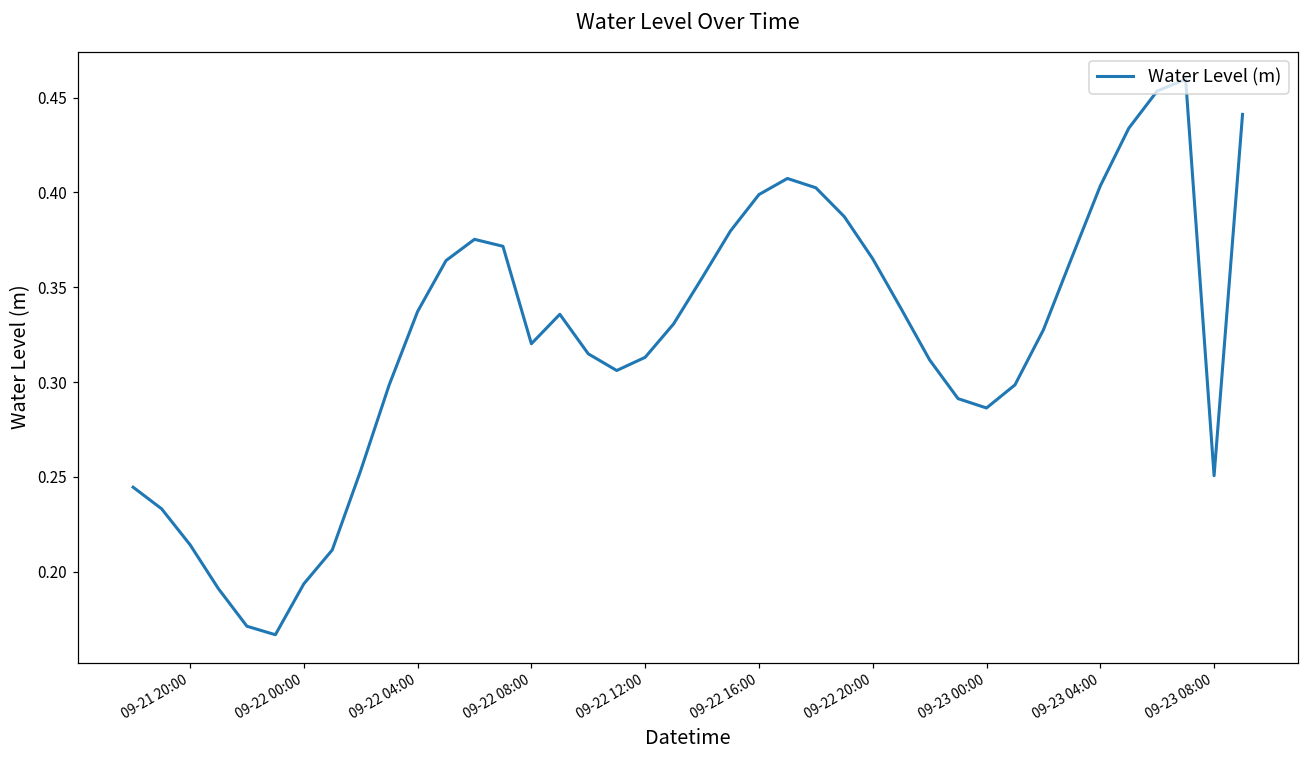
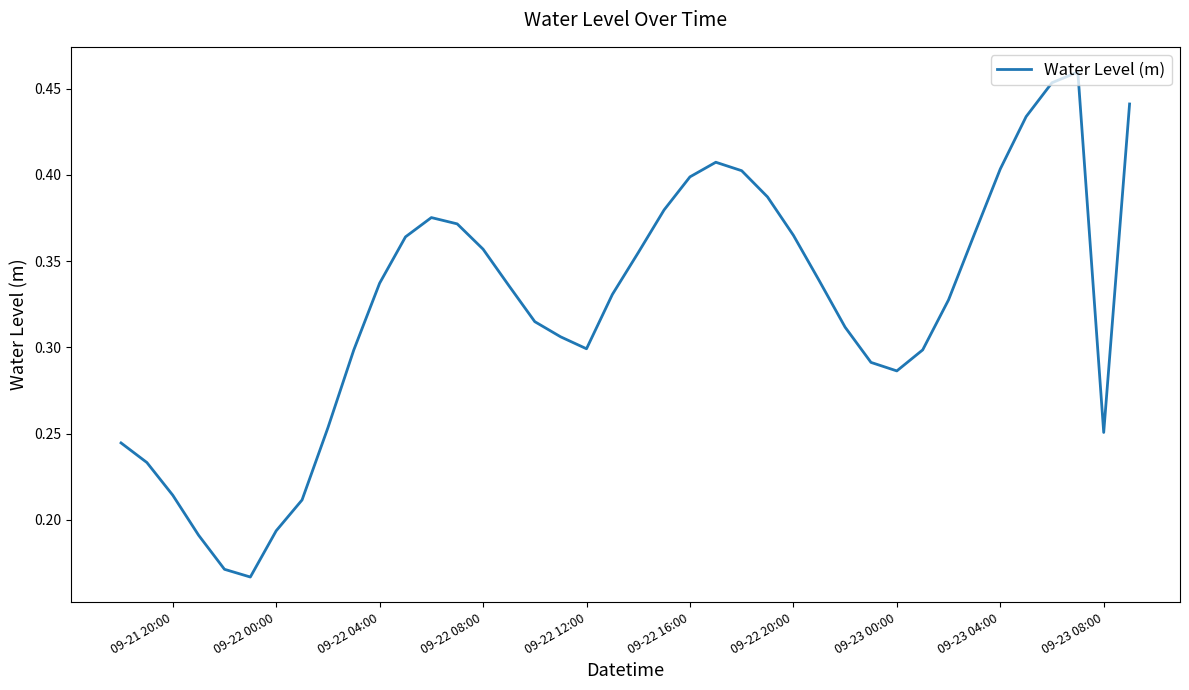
09-22 08:00: 0.320 -> 0.357
09-22 12:00: 0.313 -> 0.299
